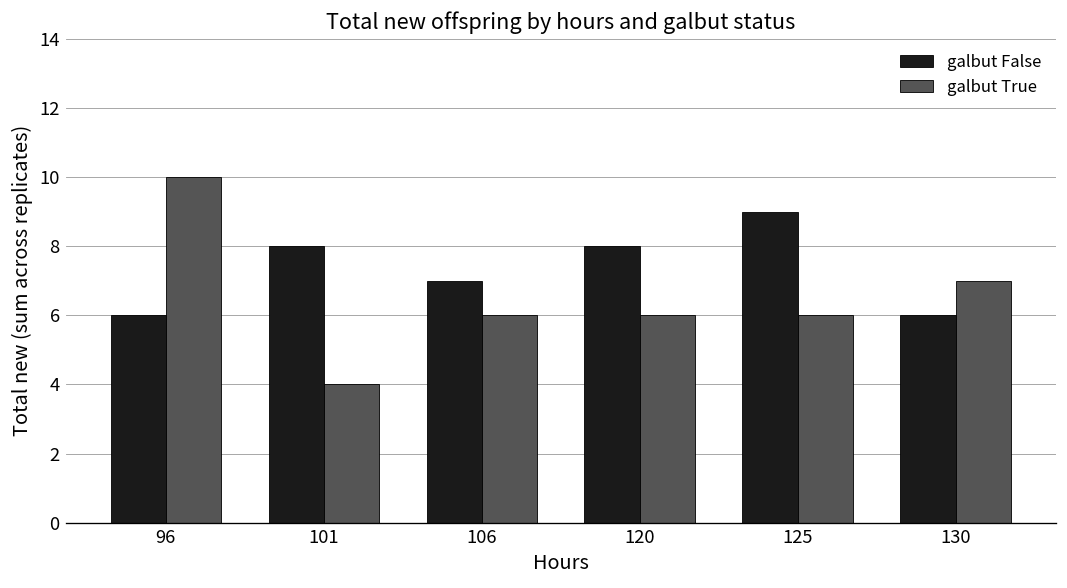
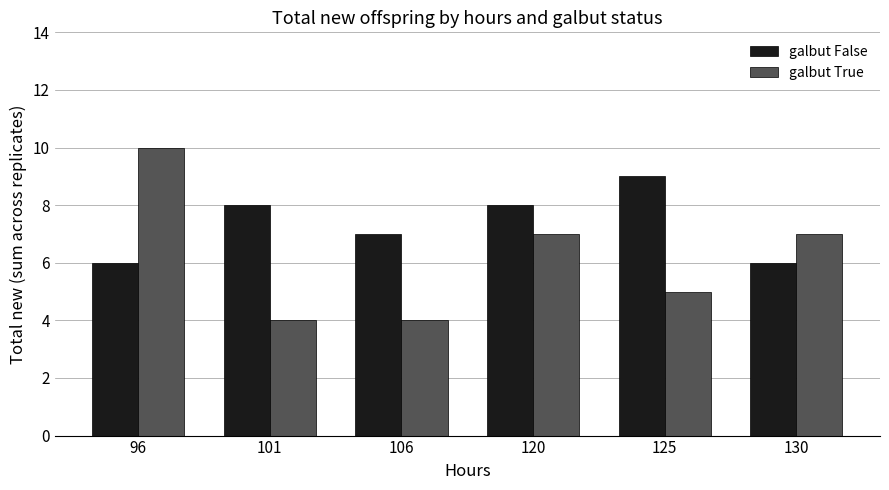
galbut True, 106: 6 -> 4
galbut True, 120: 6 -> 7
galbut True, 125: 6 -> 5
